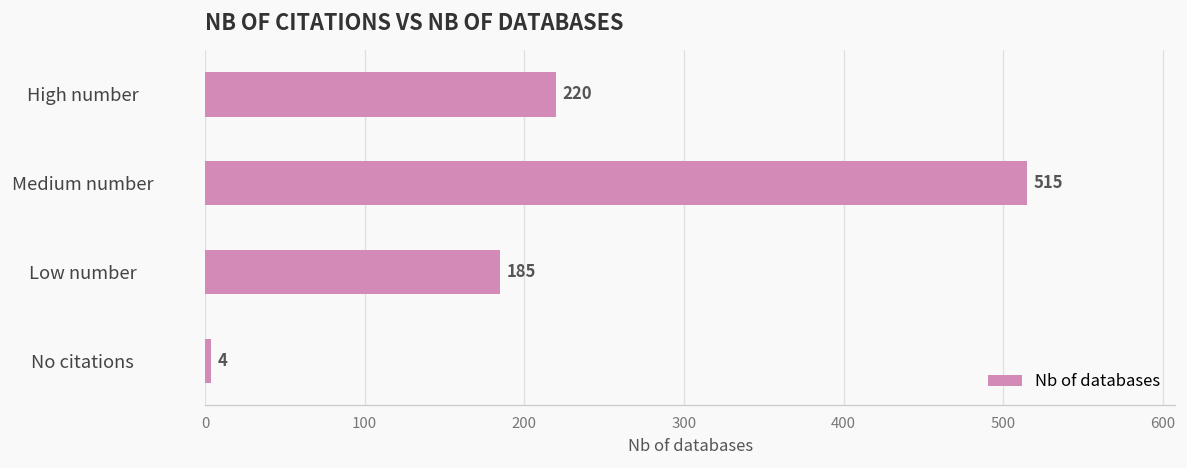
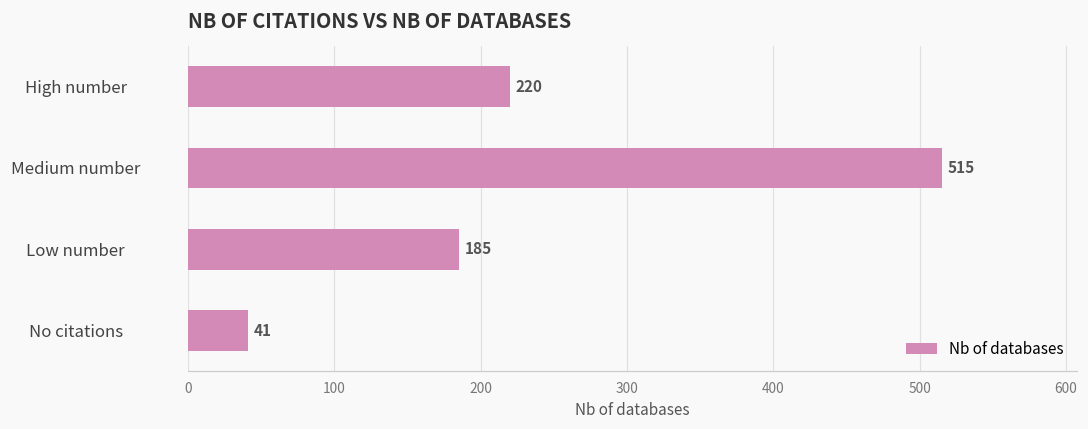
No citations: 4 -> 41
